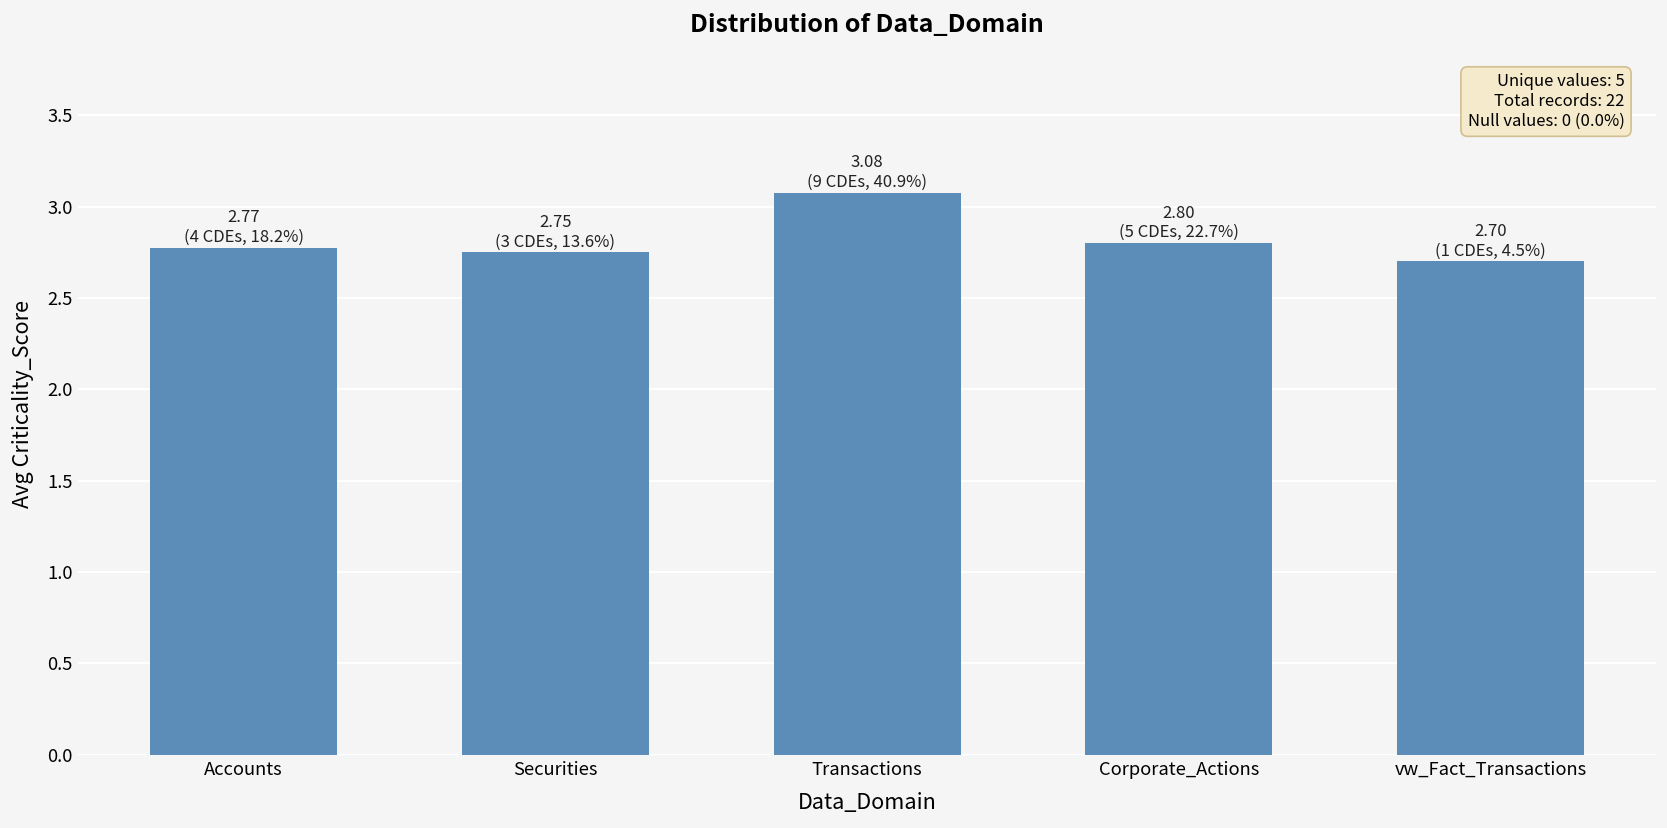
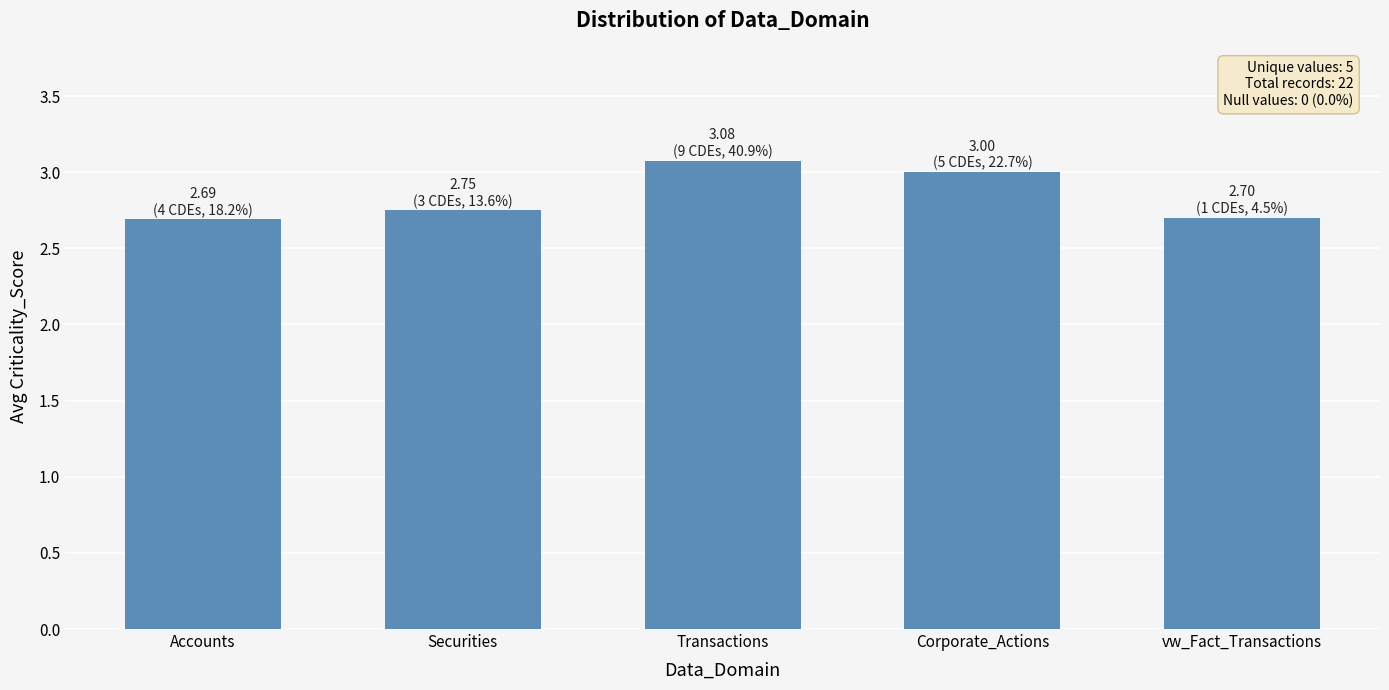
Accounts: 2.77 -> 2.69
Corporate_Actions: 2.80 -> 3.00
